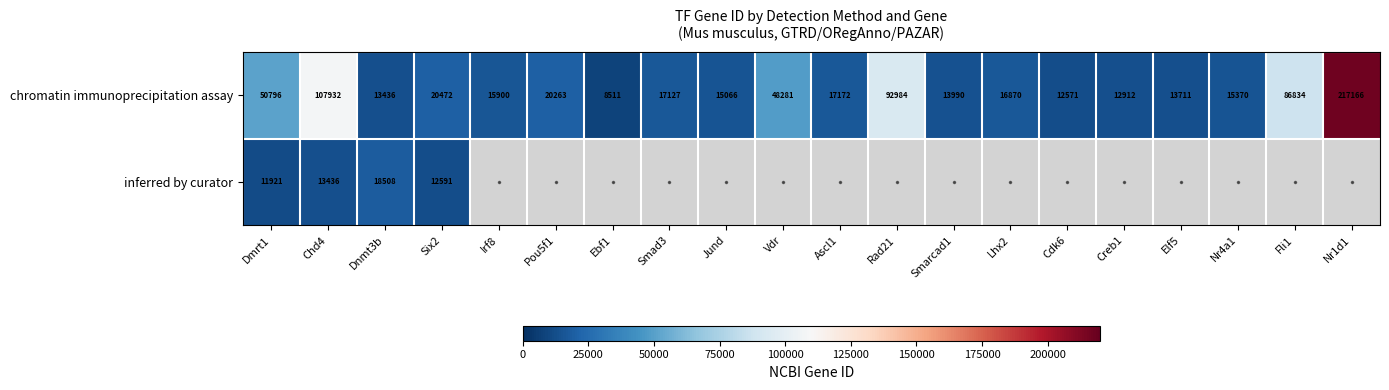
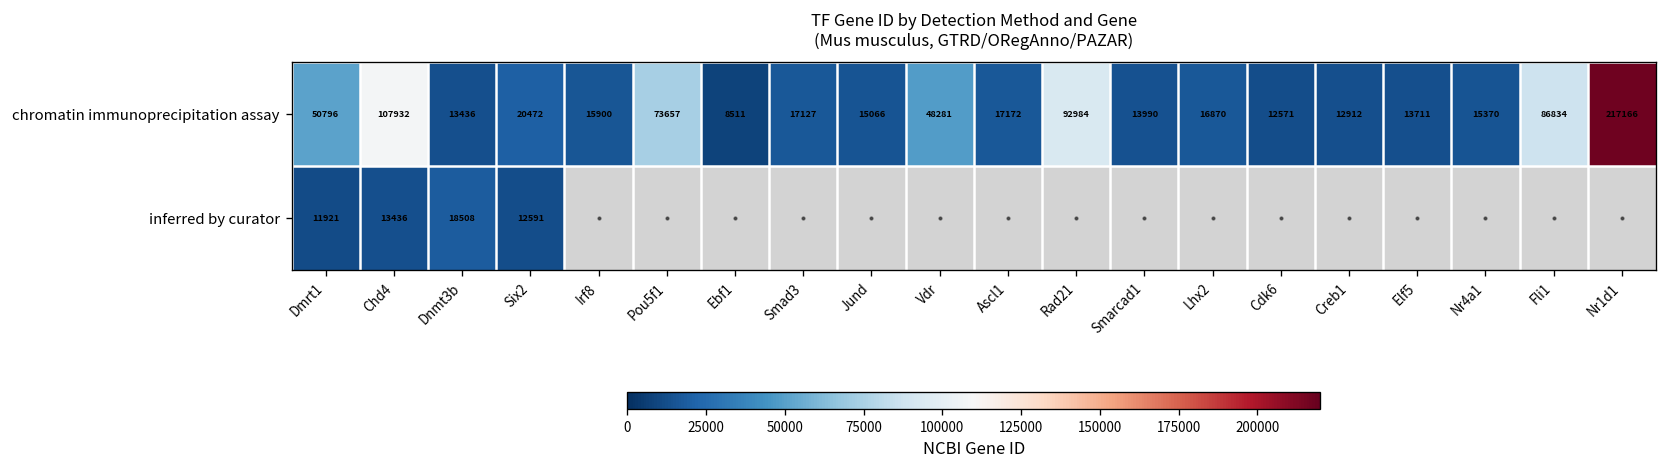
chromatin immunoprecipitation assay, Pou5f1: 20263 -> 73657
